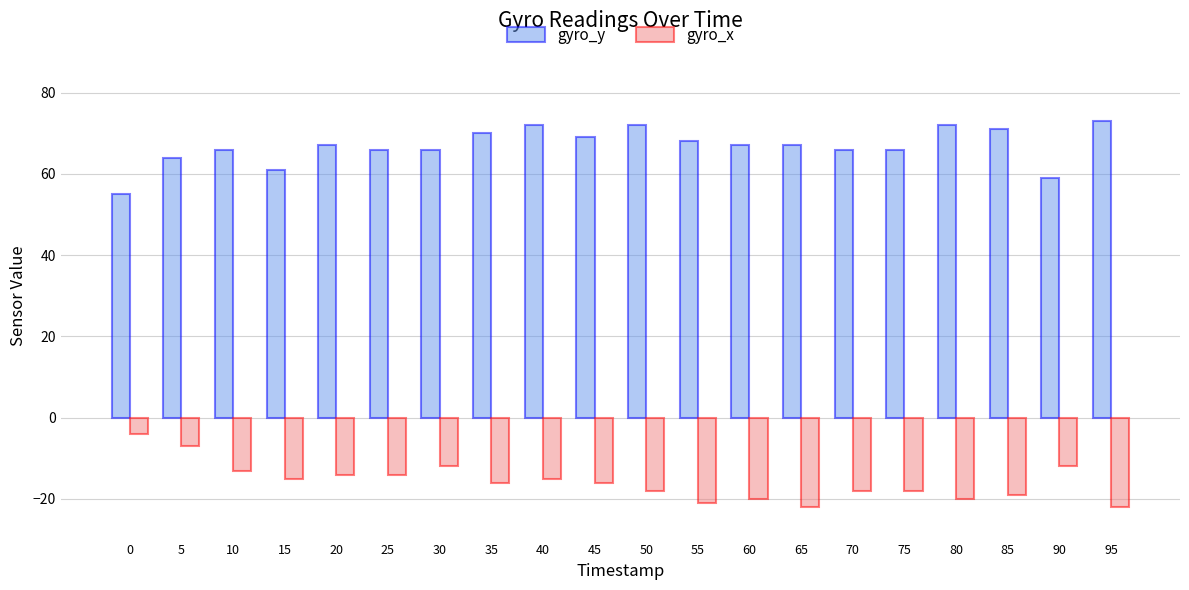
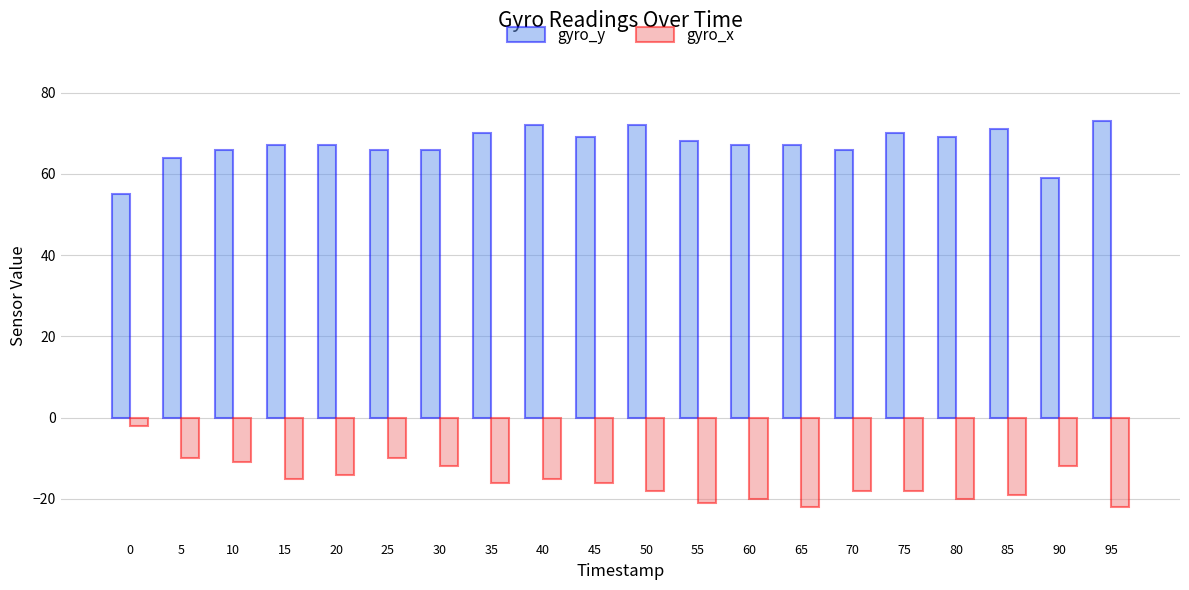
gyro_x, 0: -4 -> -2
gyro_x, 5: -7 -> -10
gyro_x, 10: -13 -> -11
gyro_y, 15: 61 -> 67
gyro_x, 25: -14 -> -10
gyro_y, 75: 66 -> 70
gyro_y, 80: 72 -> 69
